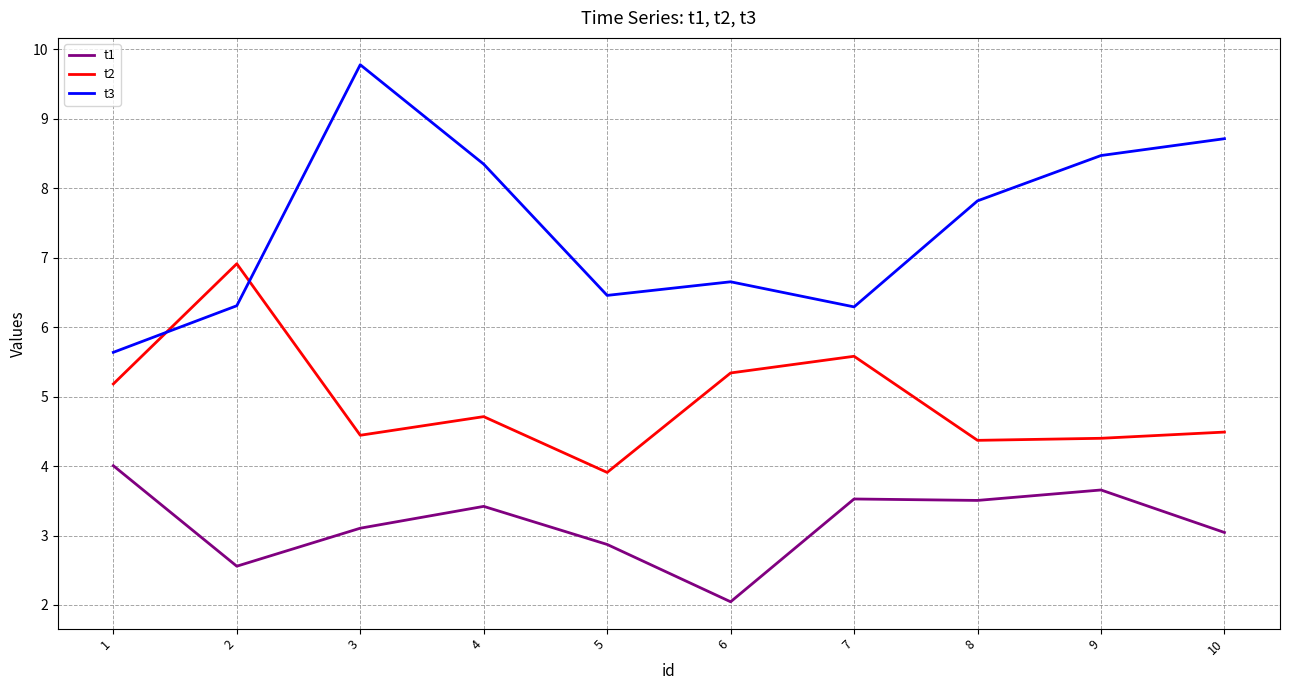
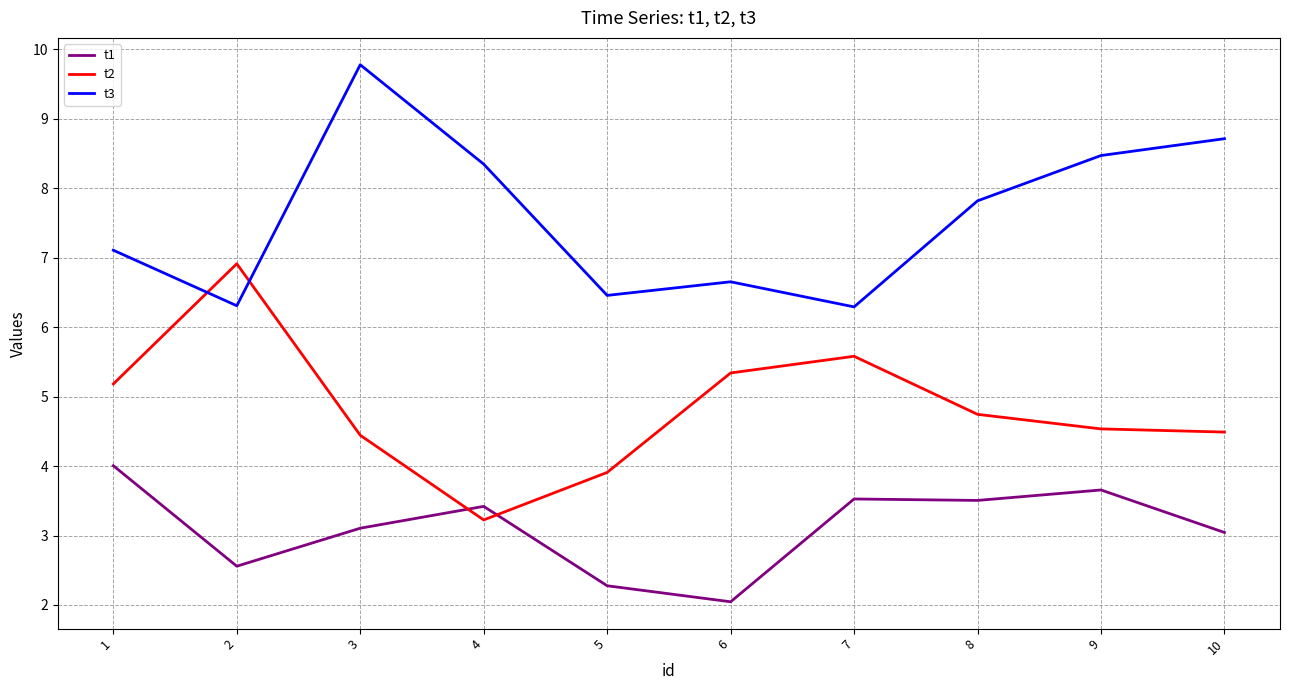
t3, 1: 5.6 -> 7.1
t2, 4: 4.7 -> 3.2
t1, 5: 2.9 -> 2.3
t2, 8: 4.4 -> 4.7
t2, 9: 4.4 -> 4.5
